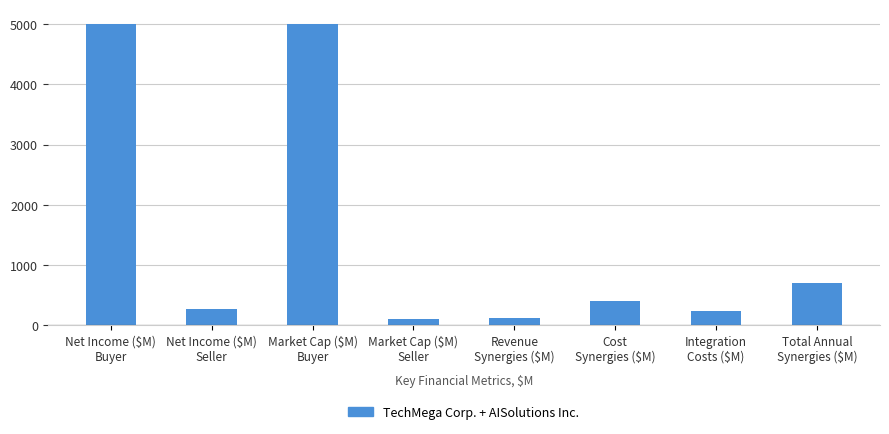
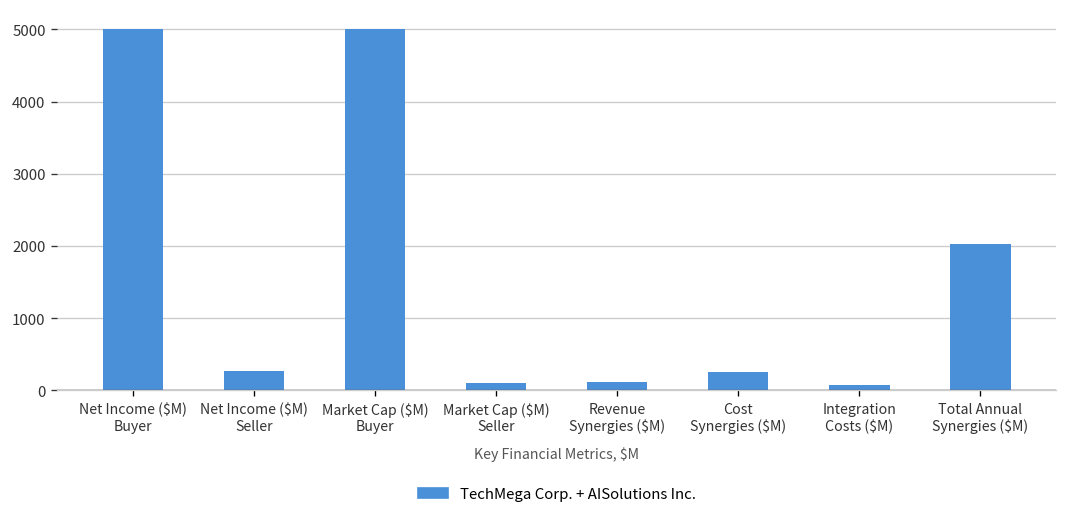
Cost Synergies ($M): 400 -> 300
Integration Costs ($M): 200 -> 100
Total Annual Synergies ($M): 700 -> 2000
